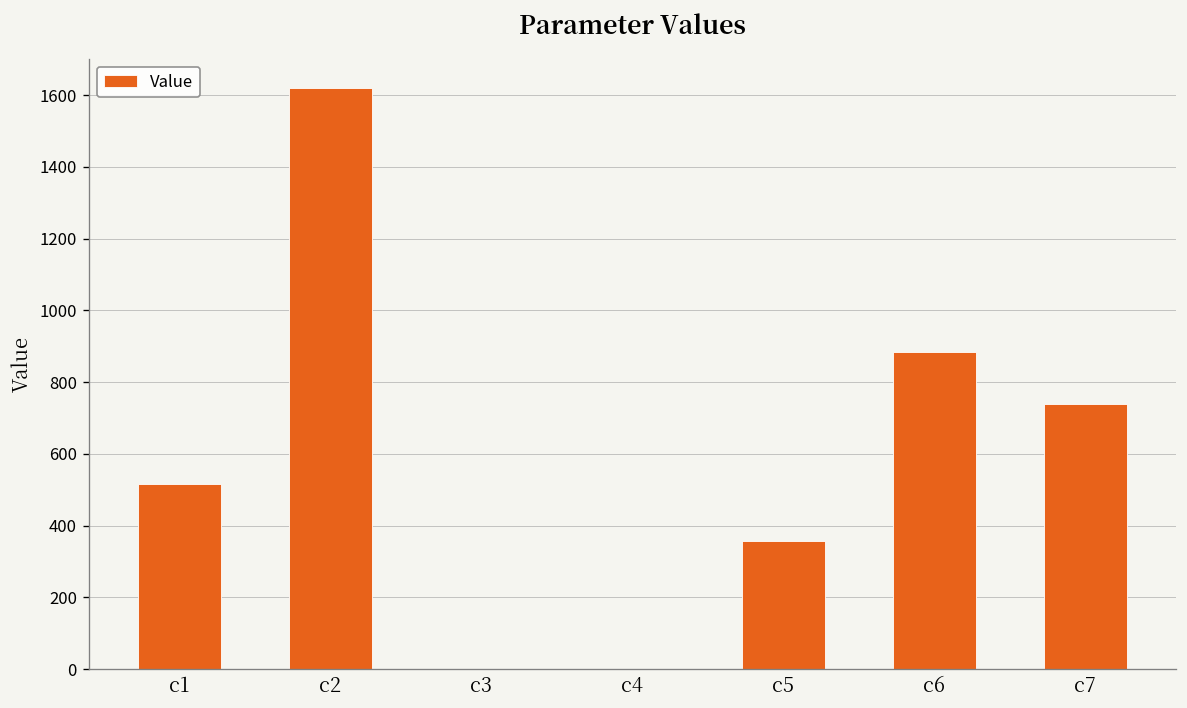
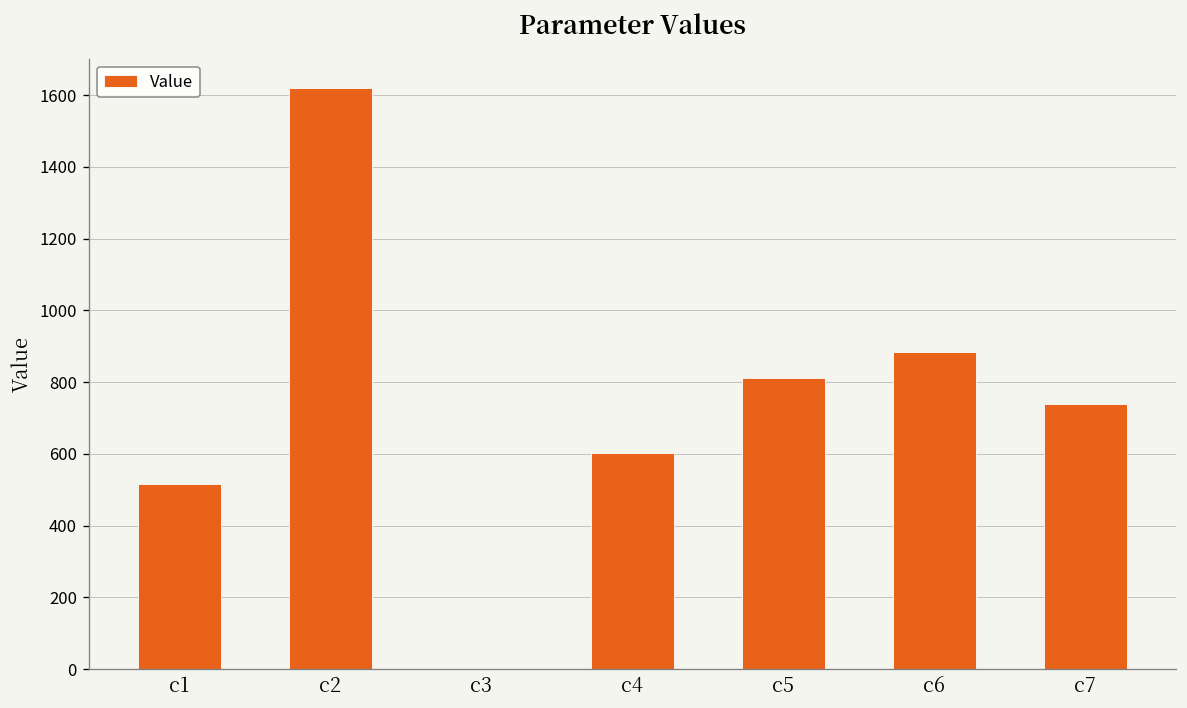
c4: 0 -> 600
c5: 360 -> 810
